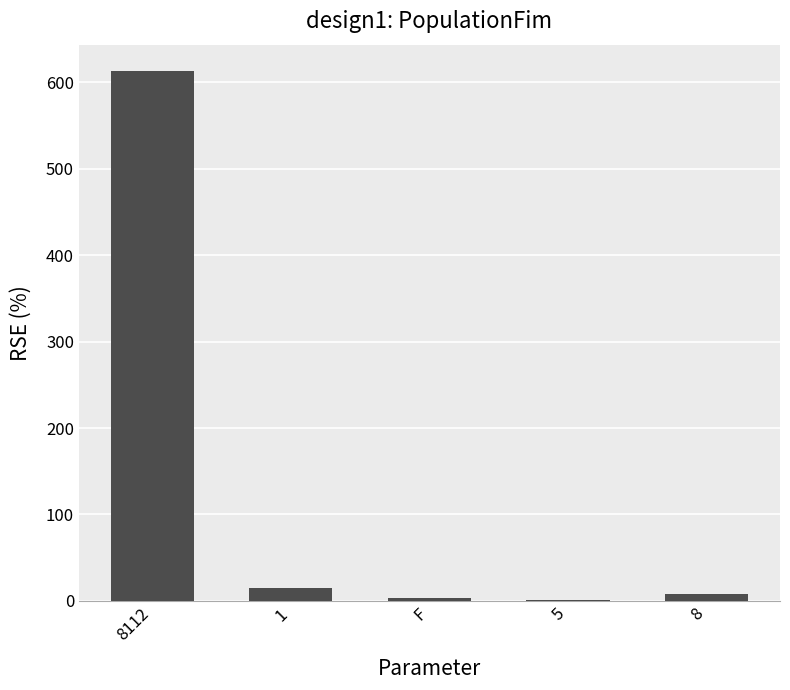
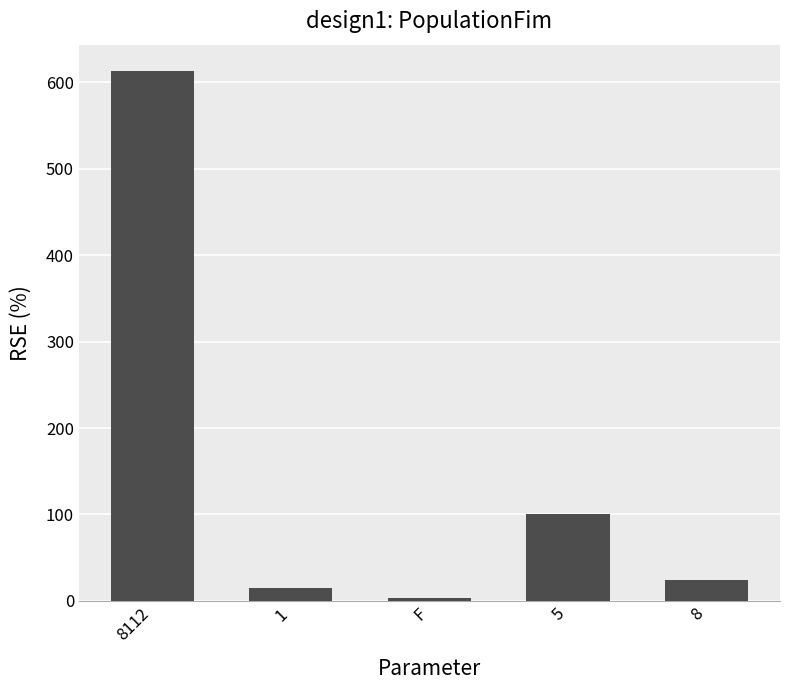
5: 0 -> 100
8: 10 -> 20
